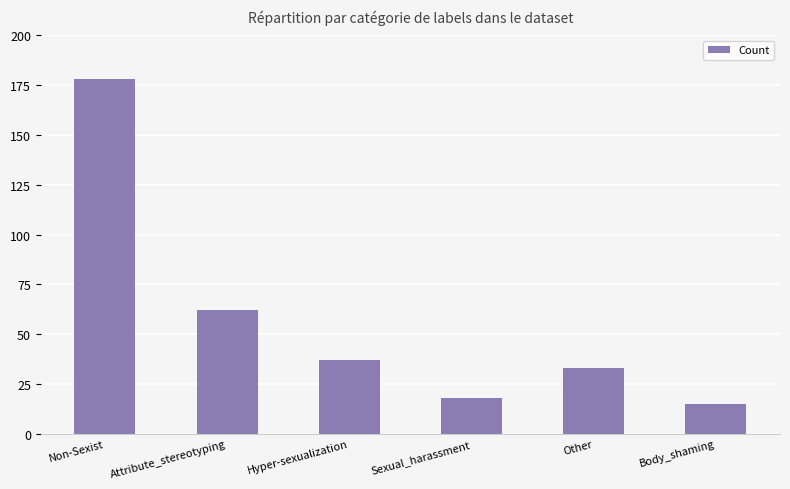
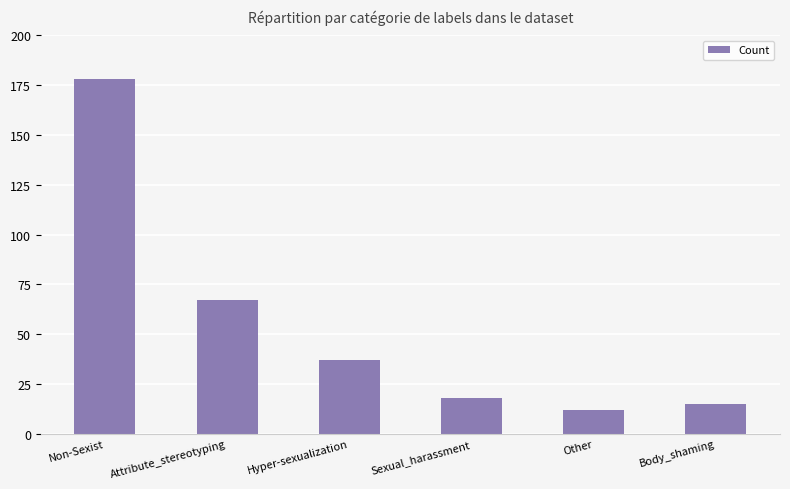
Attribute_stereotyping: 62 -> 67
Other: 33 -> 12
